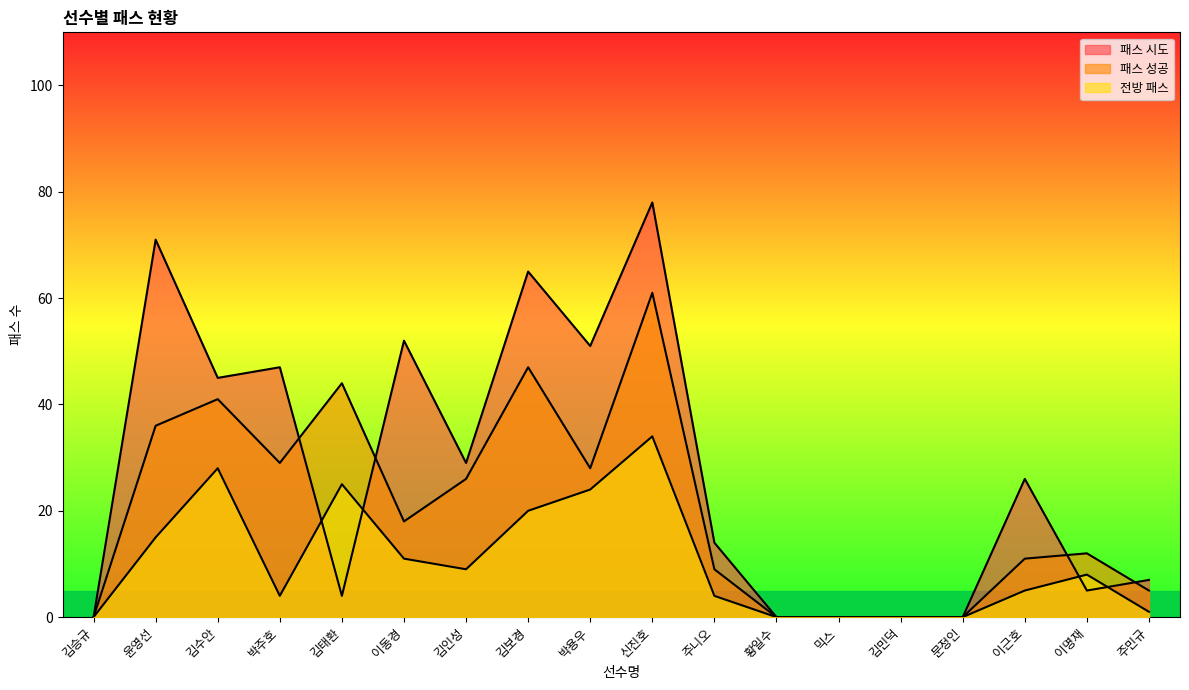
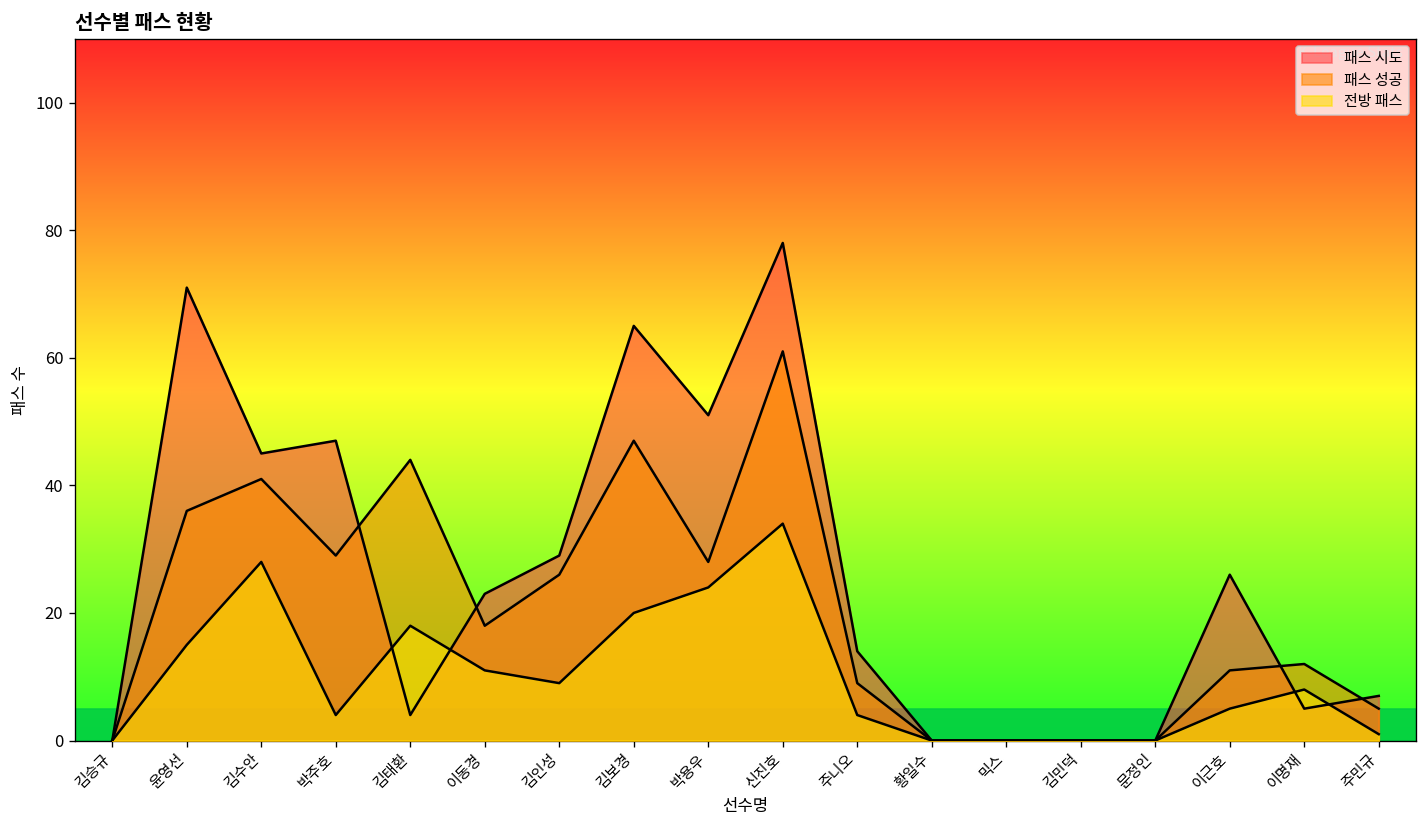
전방 패스, 김태환: 25 -> 18
패스 시도, 이동경: 52 -> 23
